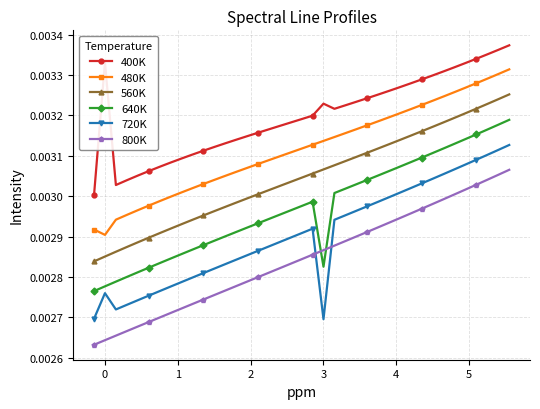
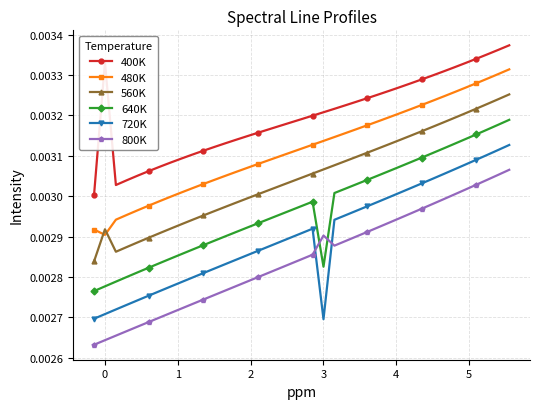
560K, 0: 0.00285 -> 0.00292
720K, 0: 0.00276 -> 0.00271
400K, 3: 0.00323 -> 0.00321
800K, 3: 0.00287 -> 0.00290
